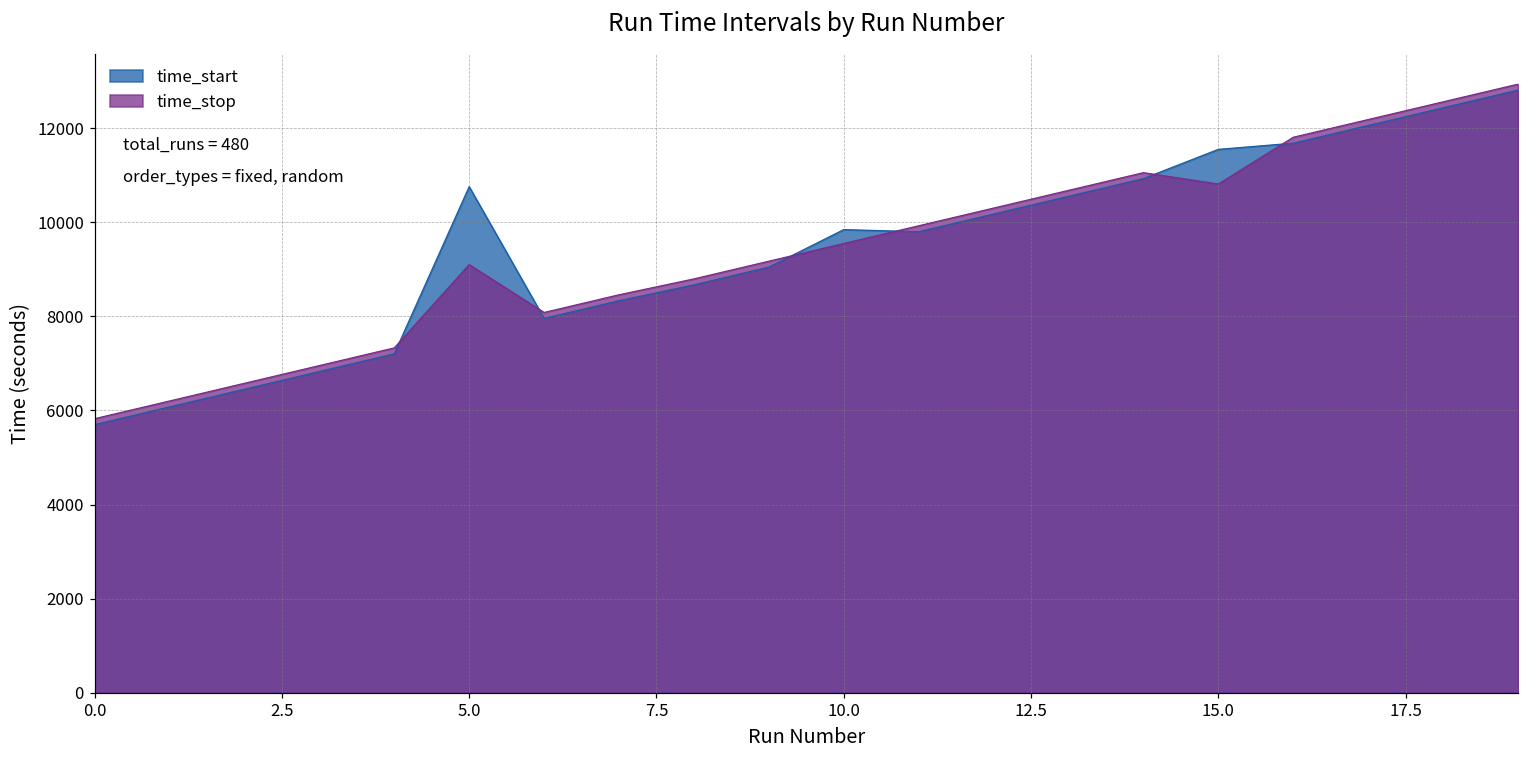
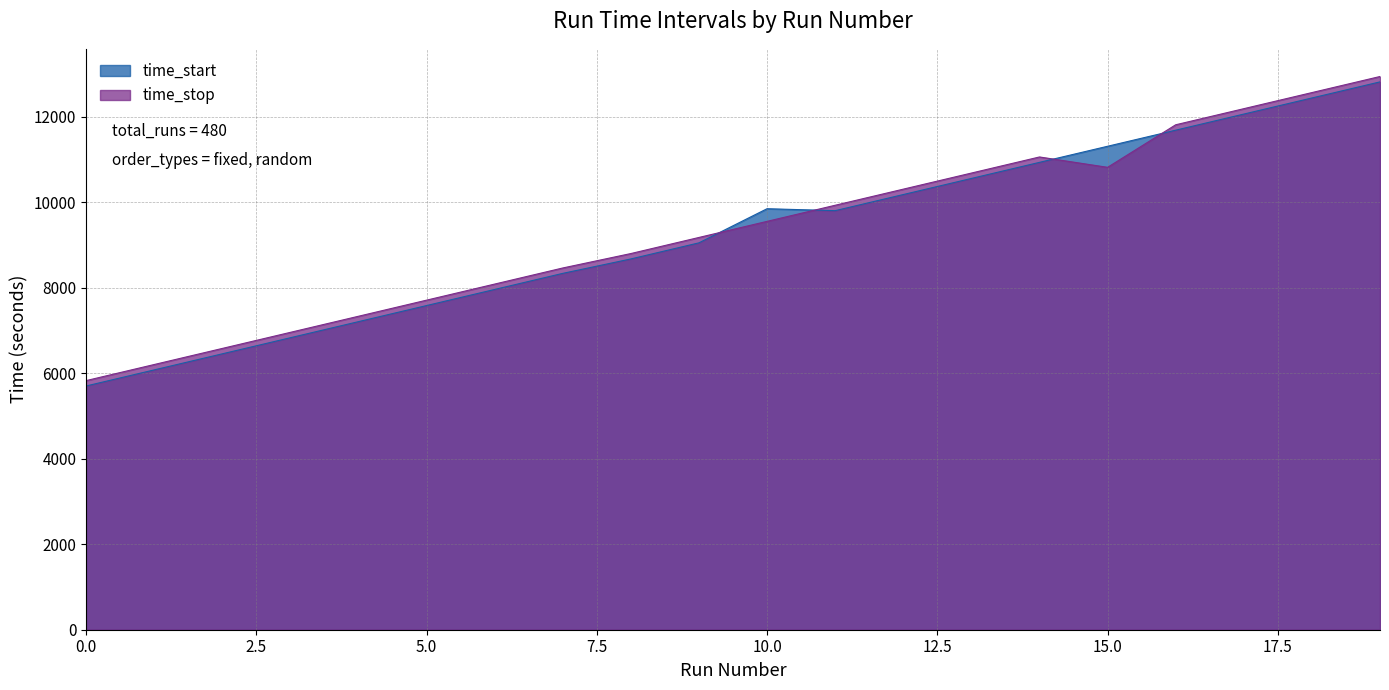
time_start, 5.0: 10800 -> 7600
time_stop, 5.0: 9100 -> 7700
time_start, 15.0: 11600 -> 11300
